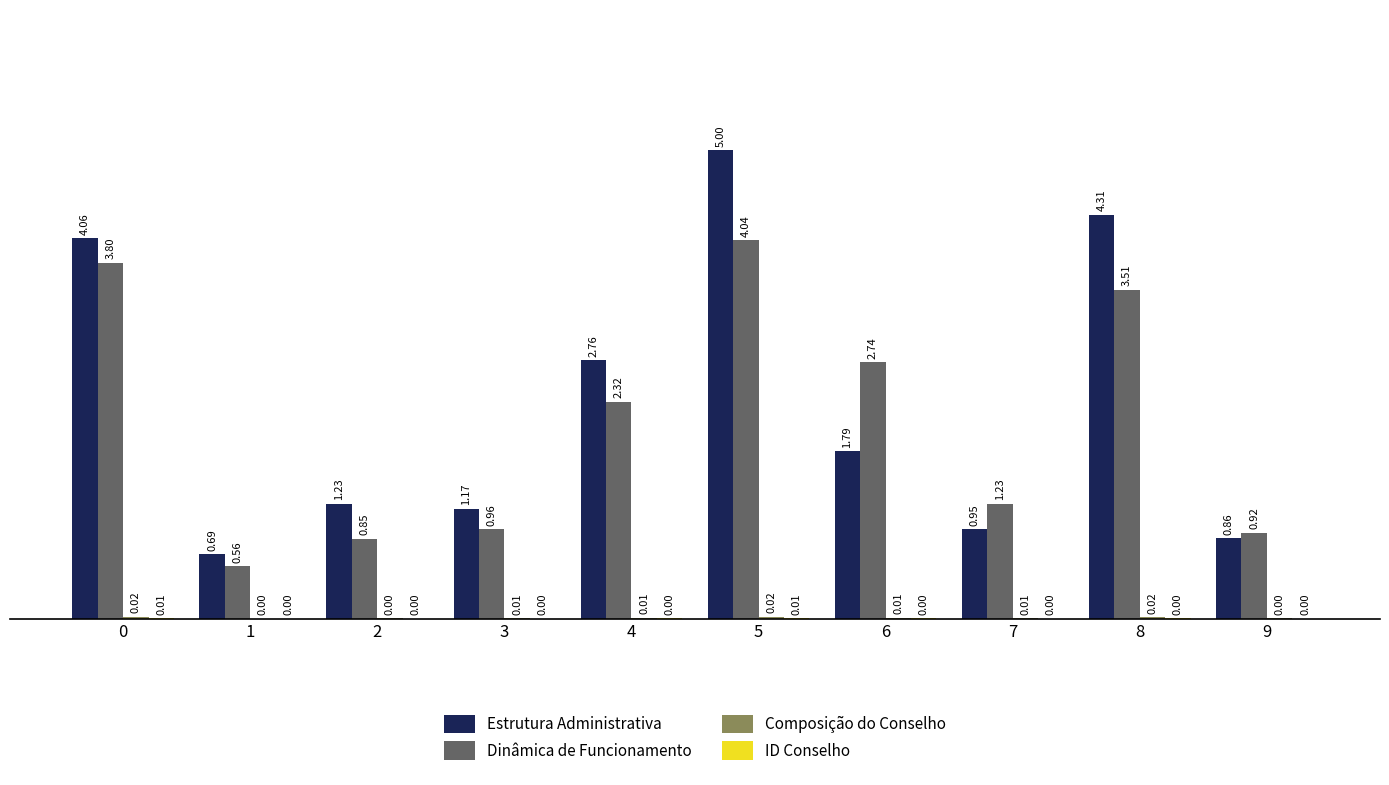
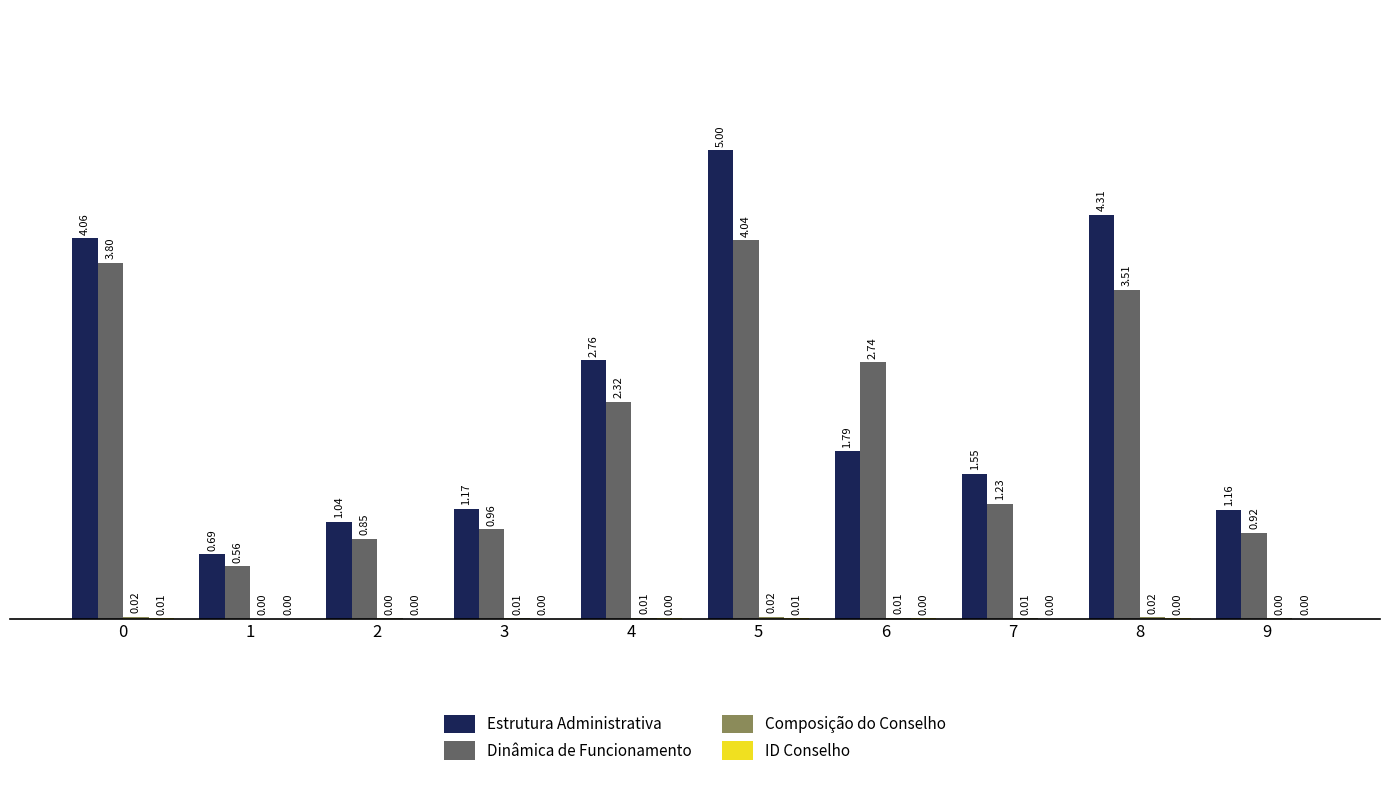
Estrutura Administrativa, 2: 1.23 -> 1.04
Estrutura Administrativa, 7: 0.95 -> 1.55
Estrutura Administrativa, 9: 0.86 -> 1.16
